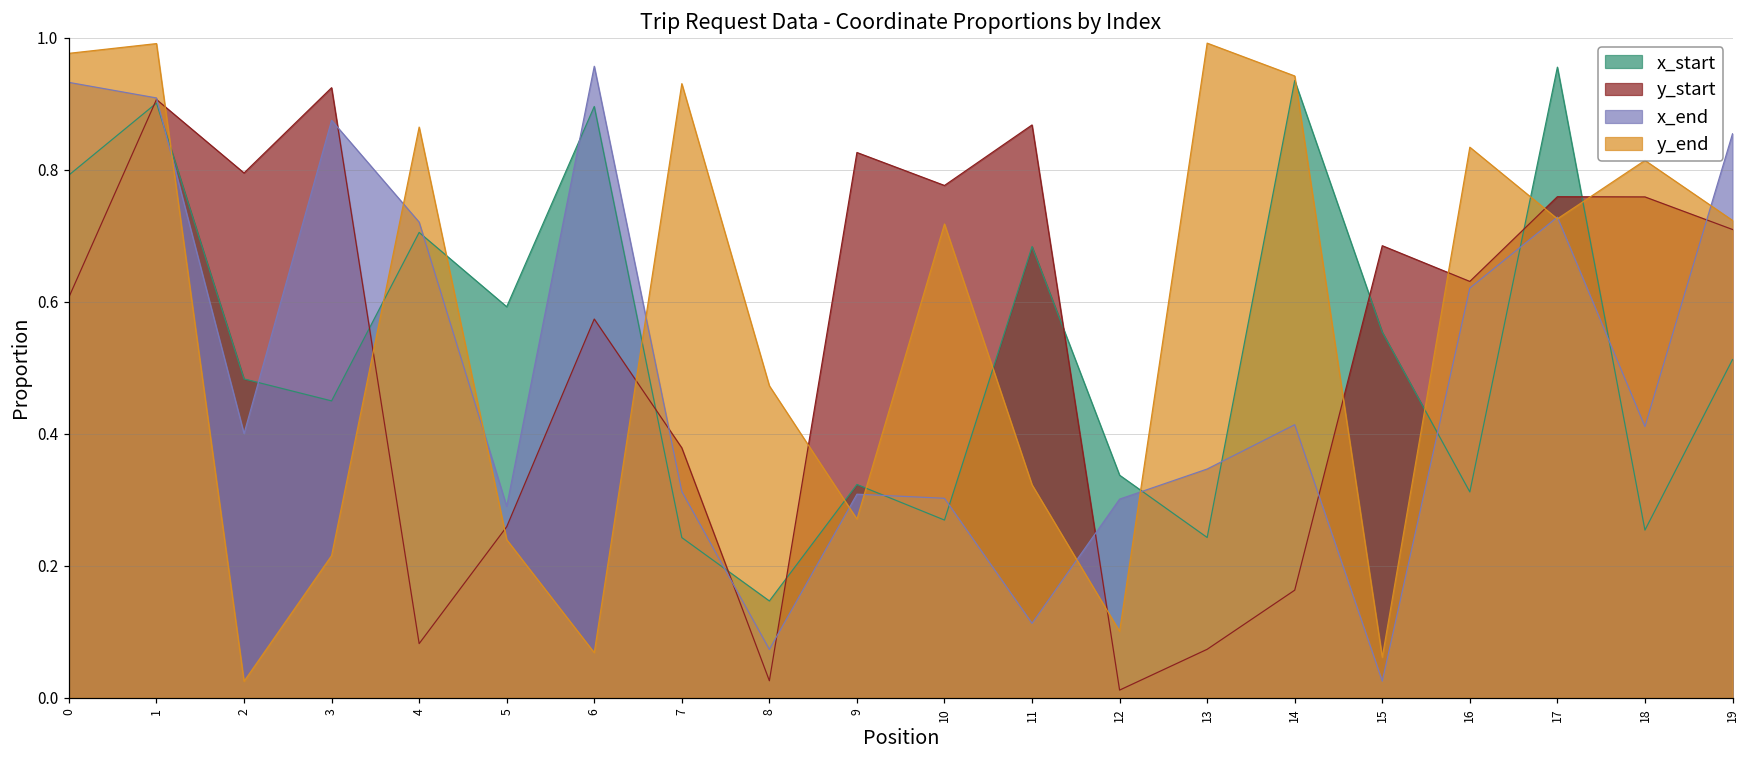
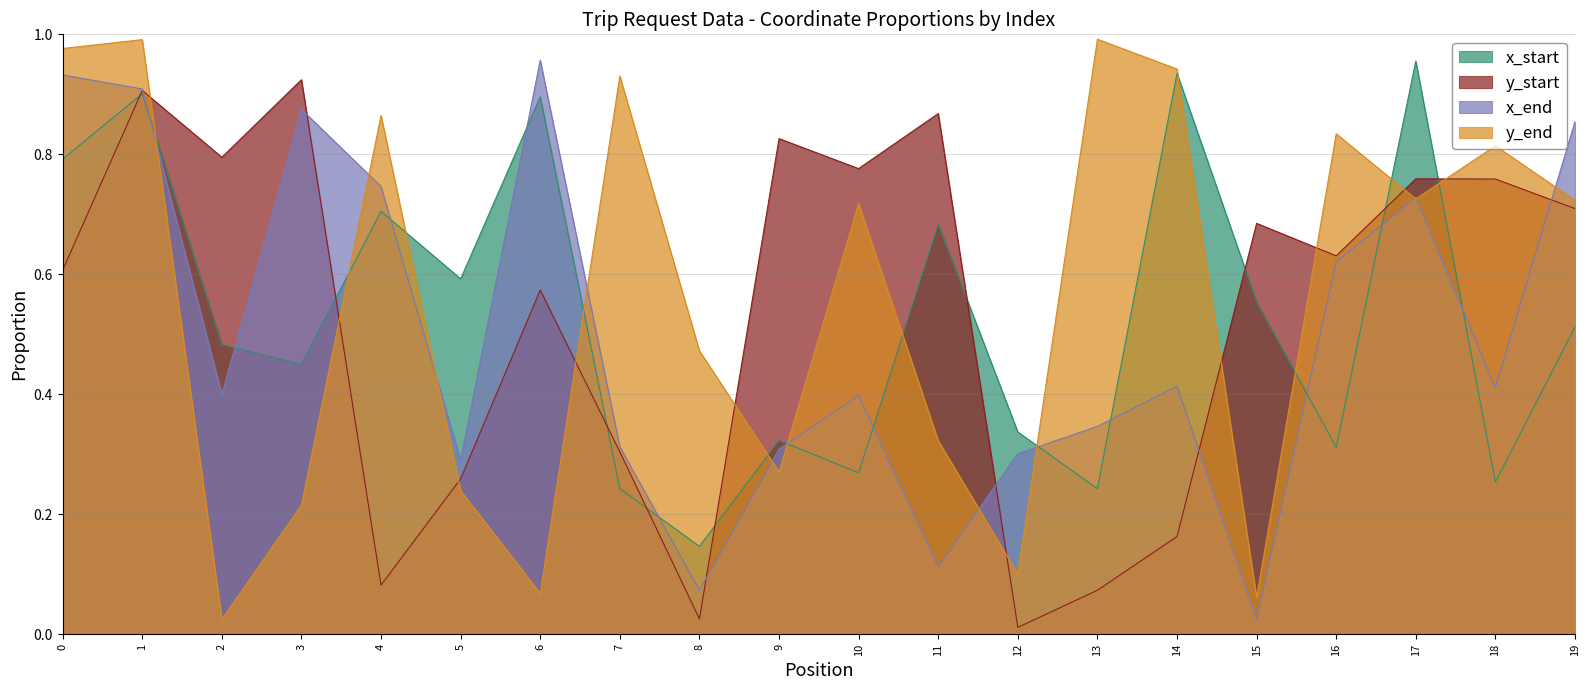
x_end, 4: 0.72 -> 0.75
y_start, 7: 0.38 -> 0.30
x_end, 10: 0.30 -> 0.40
